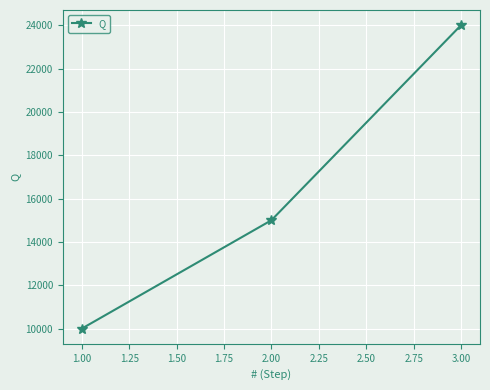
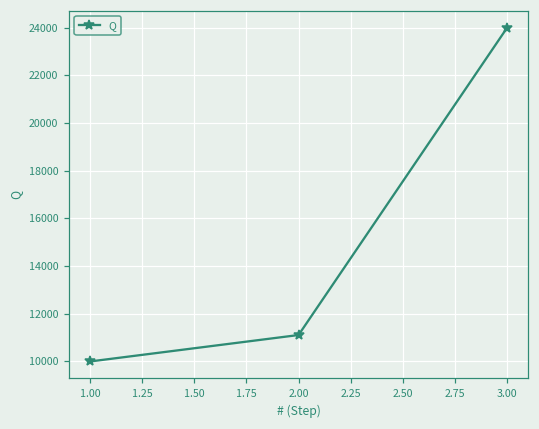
2.00: 15000 -> 11100
